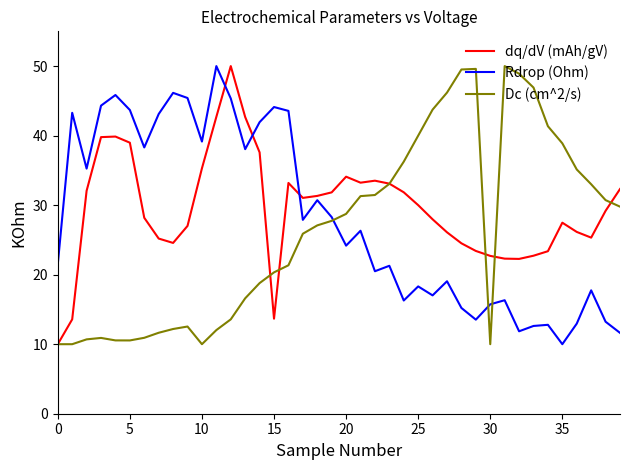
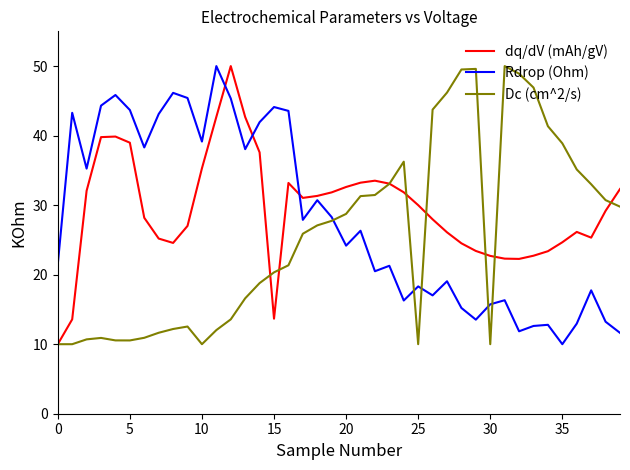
dq/dV (mAh/gV), 20: 34 -> 33
Dc (cm^2/s), 25: 40 -> 10
dq/dV (mAh/gV), 35: 27 -> 25
